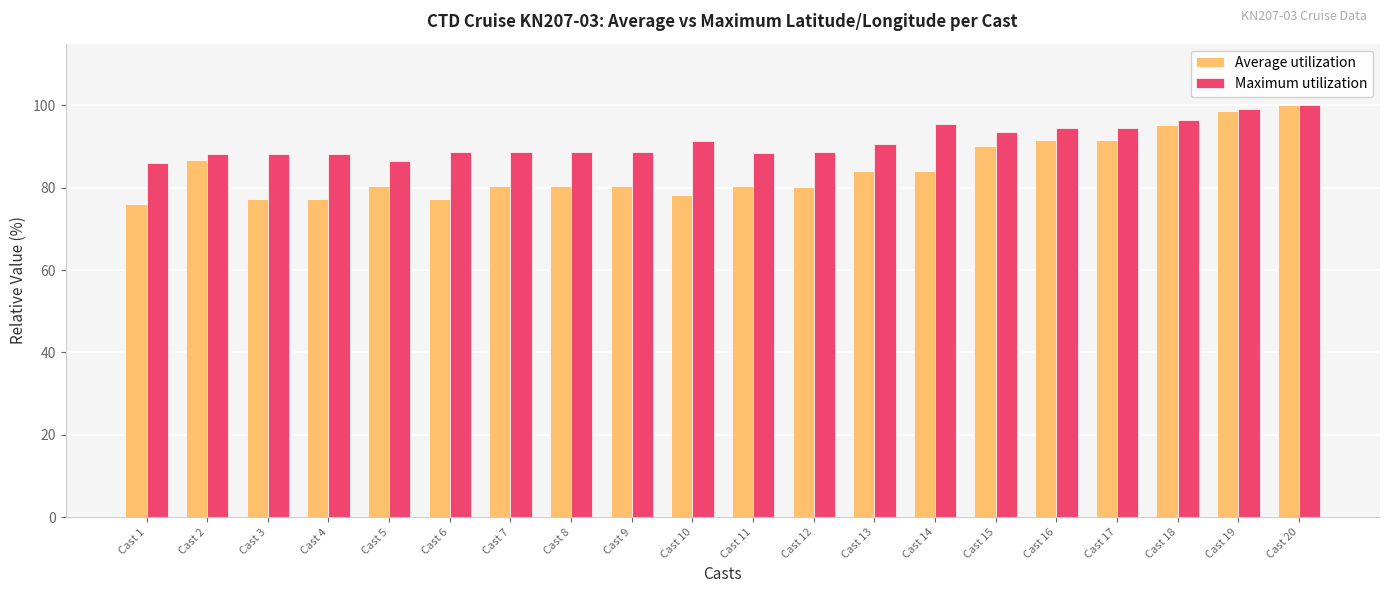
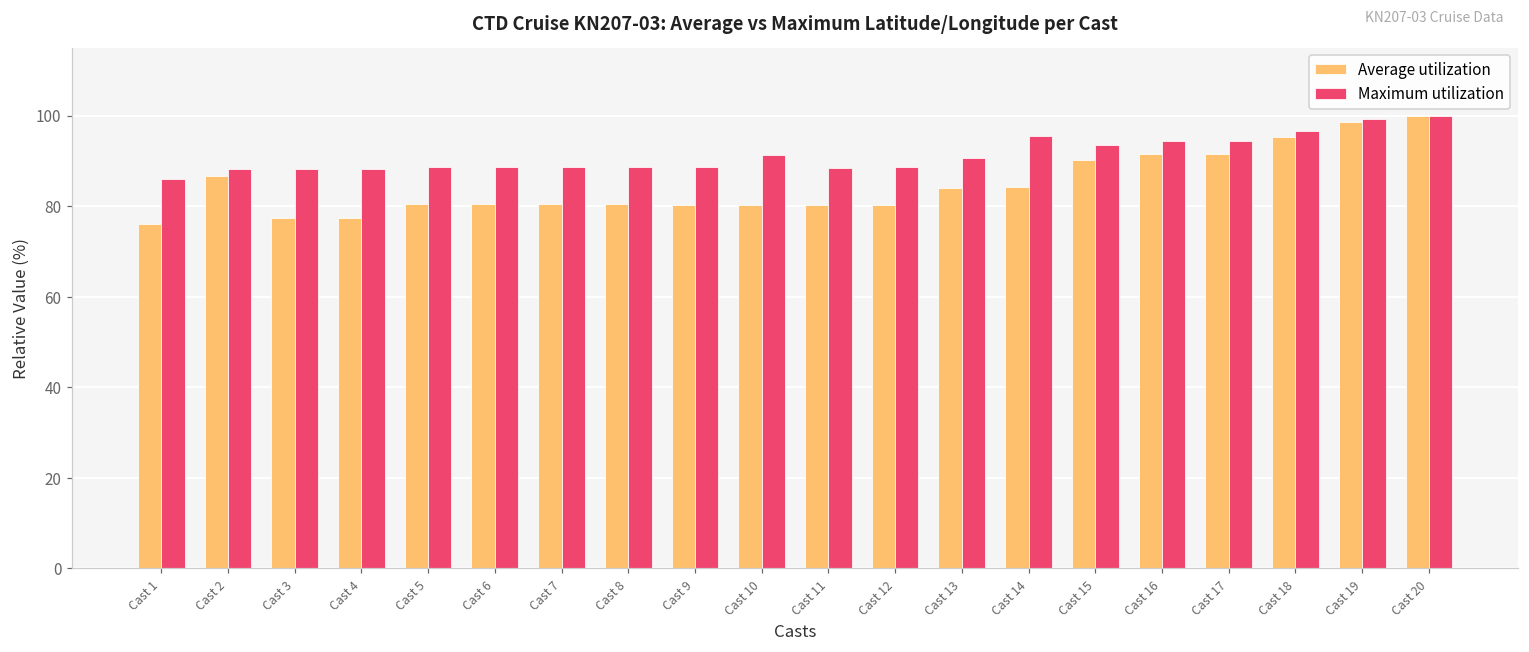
Maximum utilization, Cast 5: 87 -> 89
Average utilization, Cast 6: 77 -> 80
Average utilization, Cast 10: 78 -> 80
